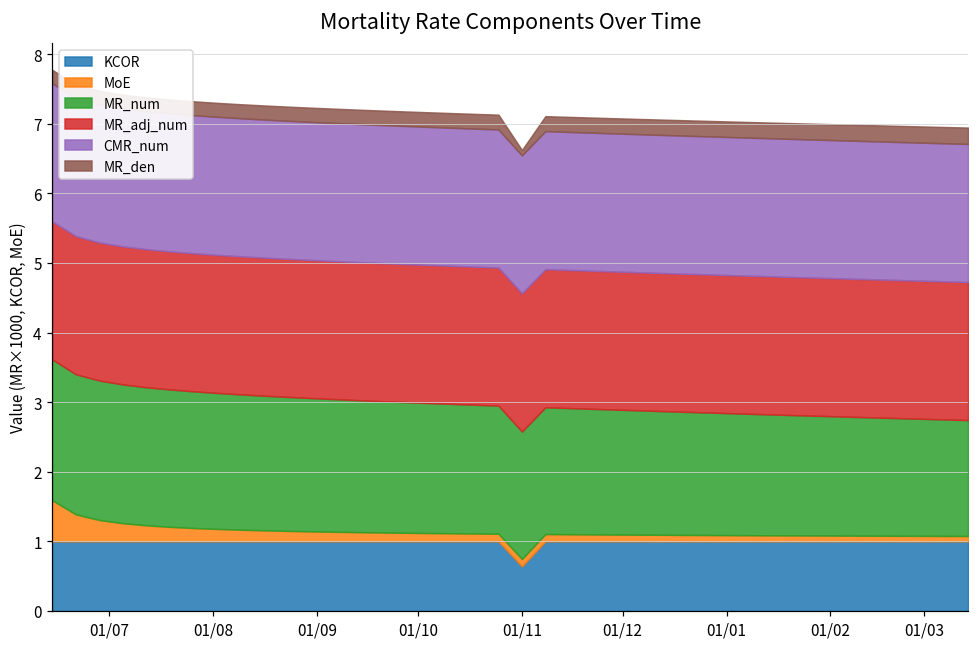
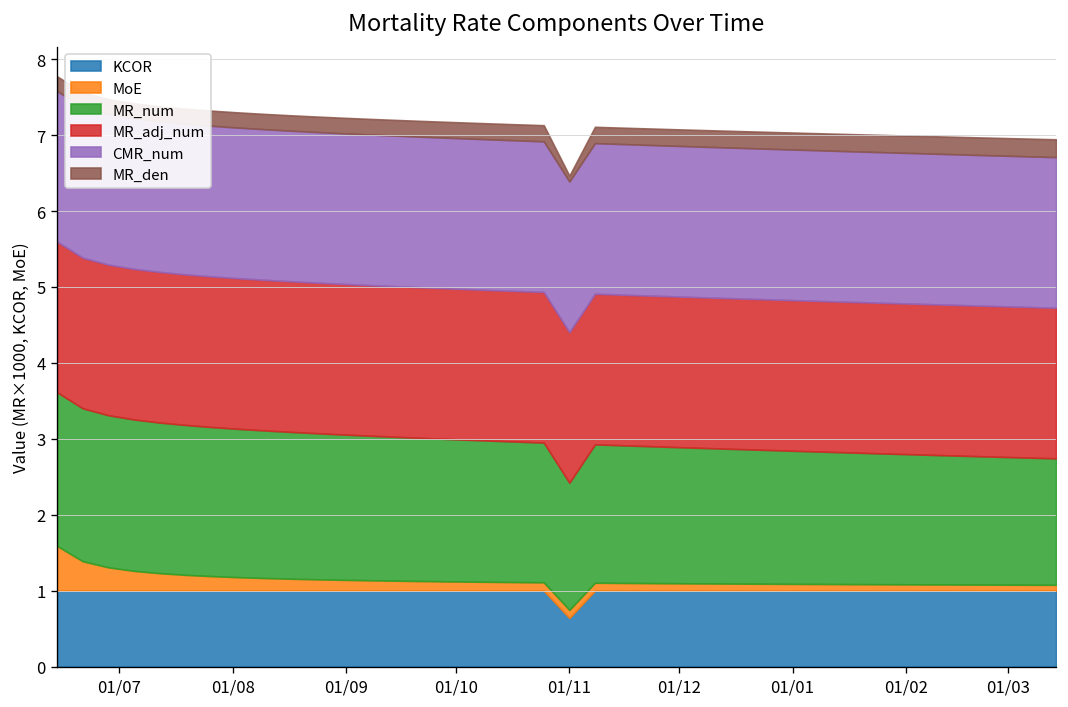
MR_num, 01/11: 1.8 -> 1.7
